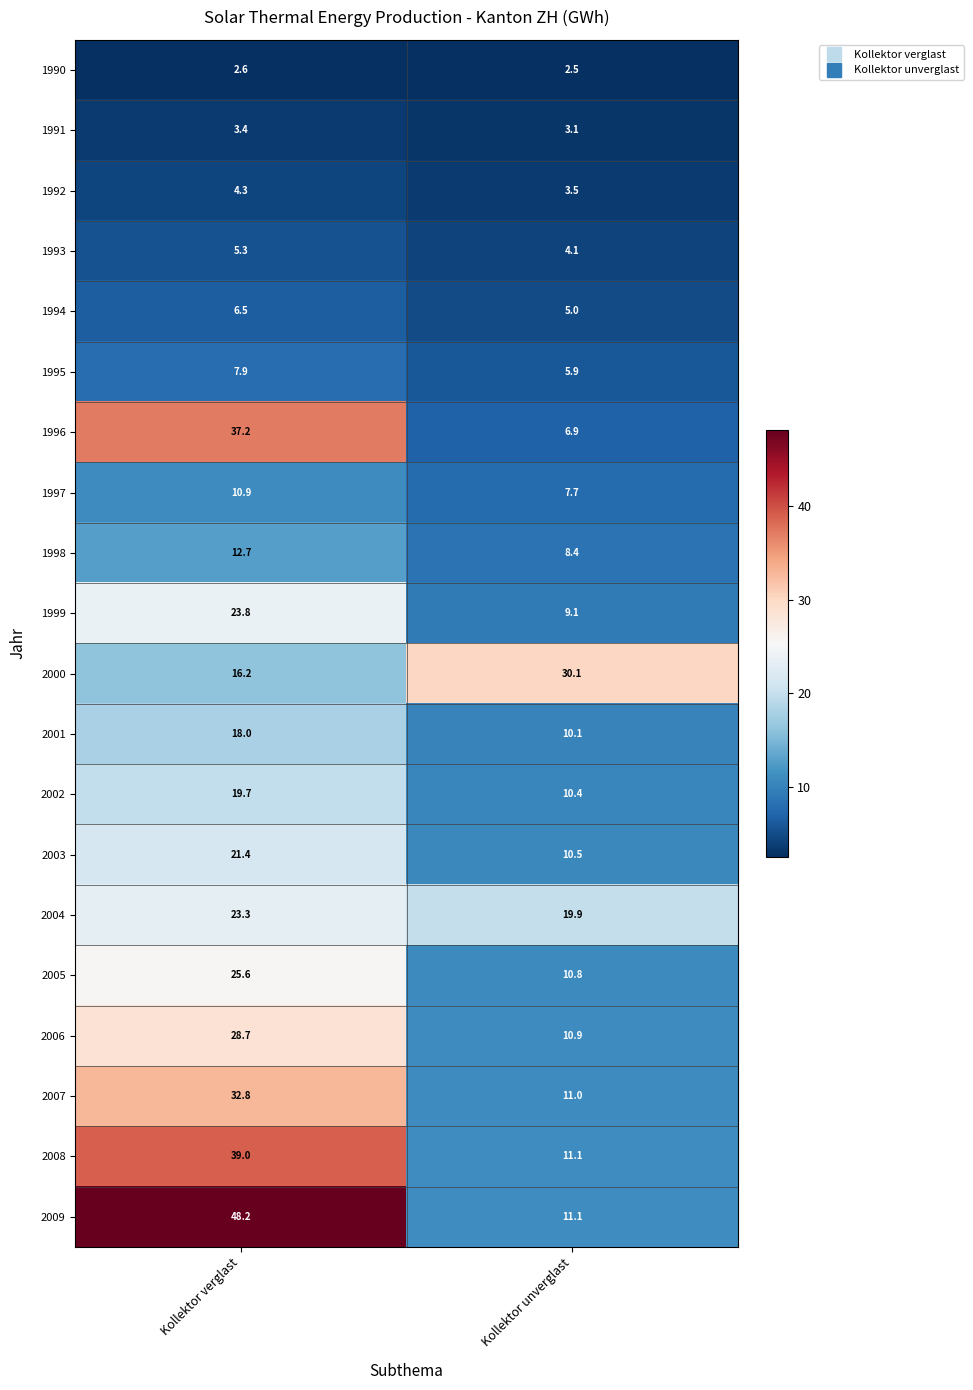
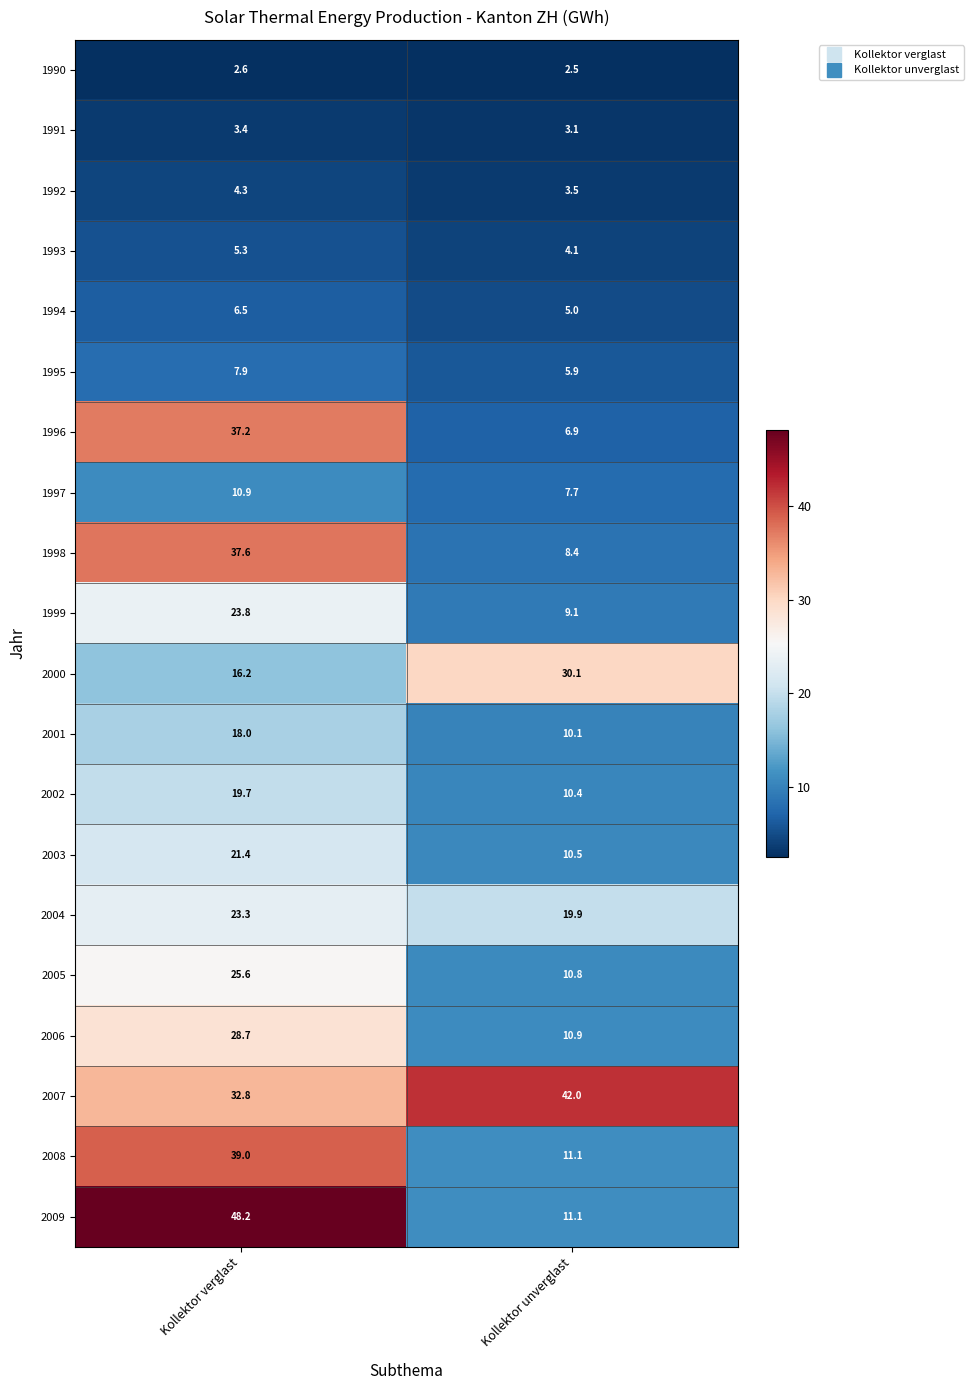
1998, Kollektor verglast: 12.7 -> 37.6
2007, Kollektor unverglast: 11.0 -> 42.0
